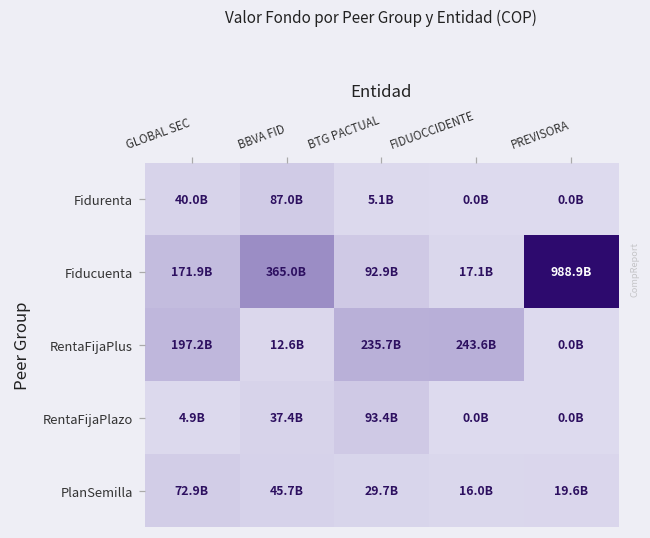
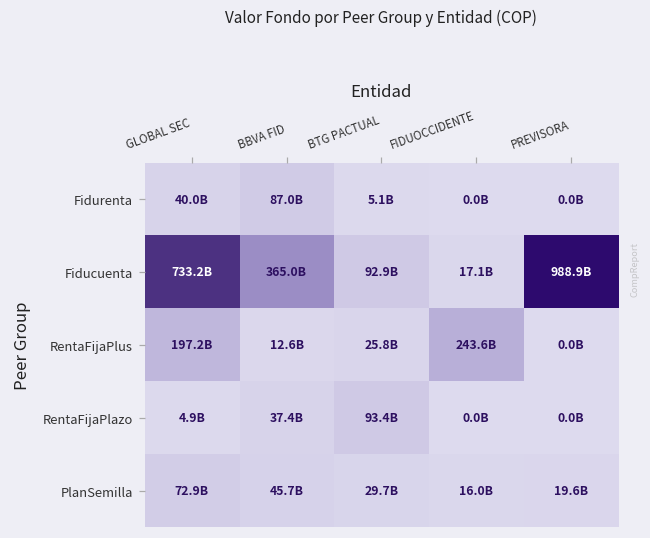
Fiducuenta, GLOBAL SEC: 171.9B -> 733.2B
RentaFijaPlus, BTG PACTUAL: 235.7B -> 25.8B
